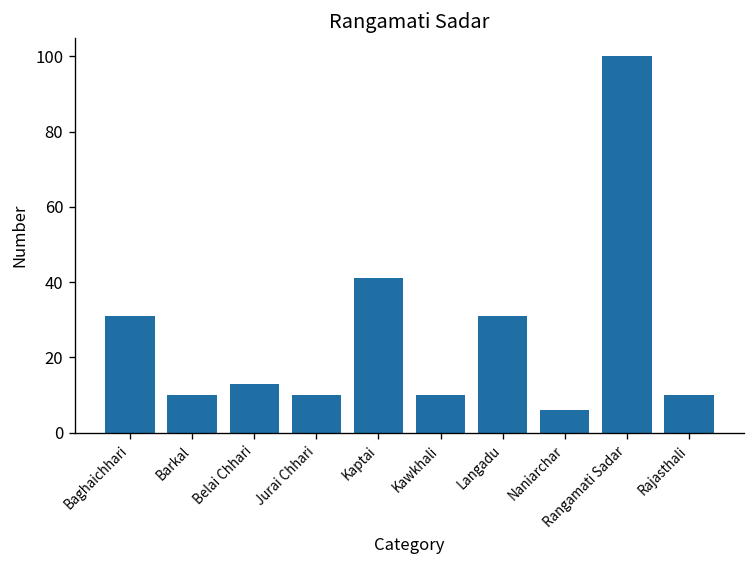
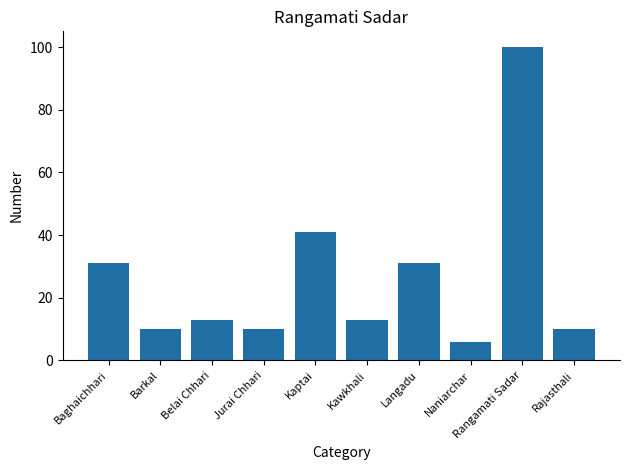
Kawkhali: 10 -> 13
